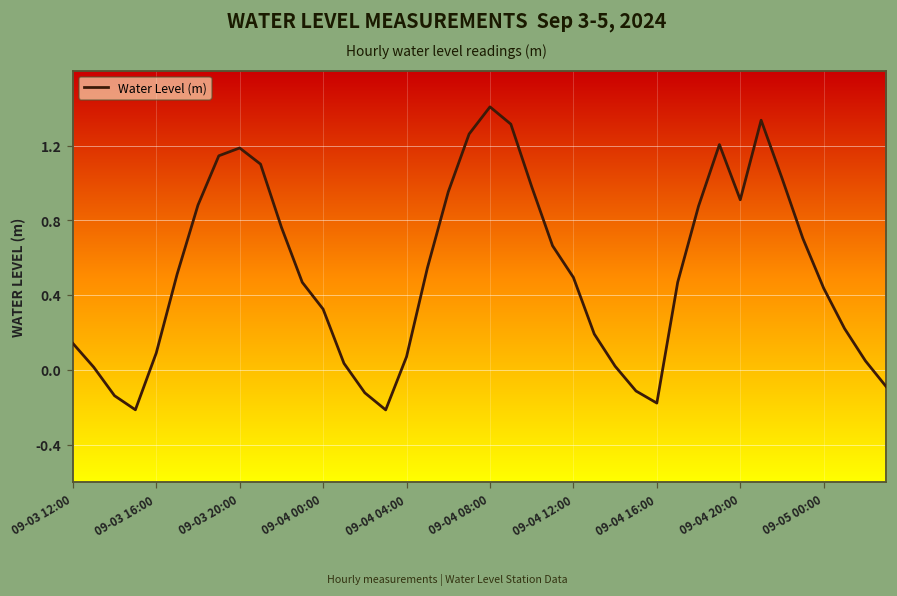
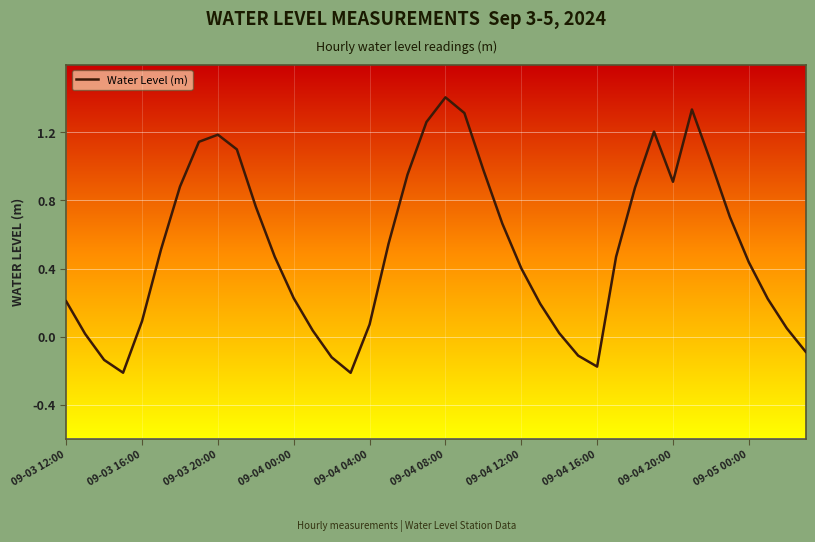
09-03 12:00: 0.14 -> 0.21
09-04 00:00: 0.33 -> 0.22
09-04 12:00: 0.49 -> 0.40
